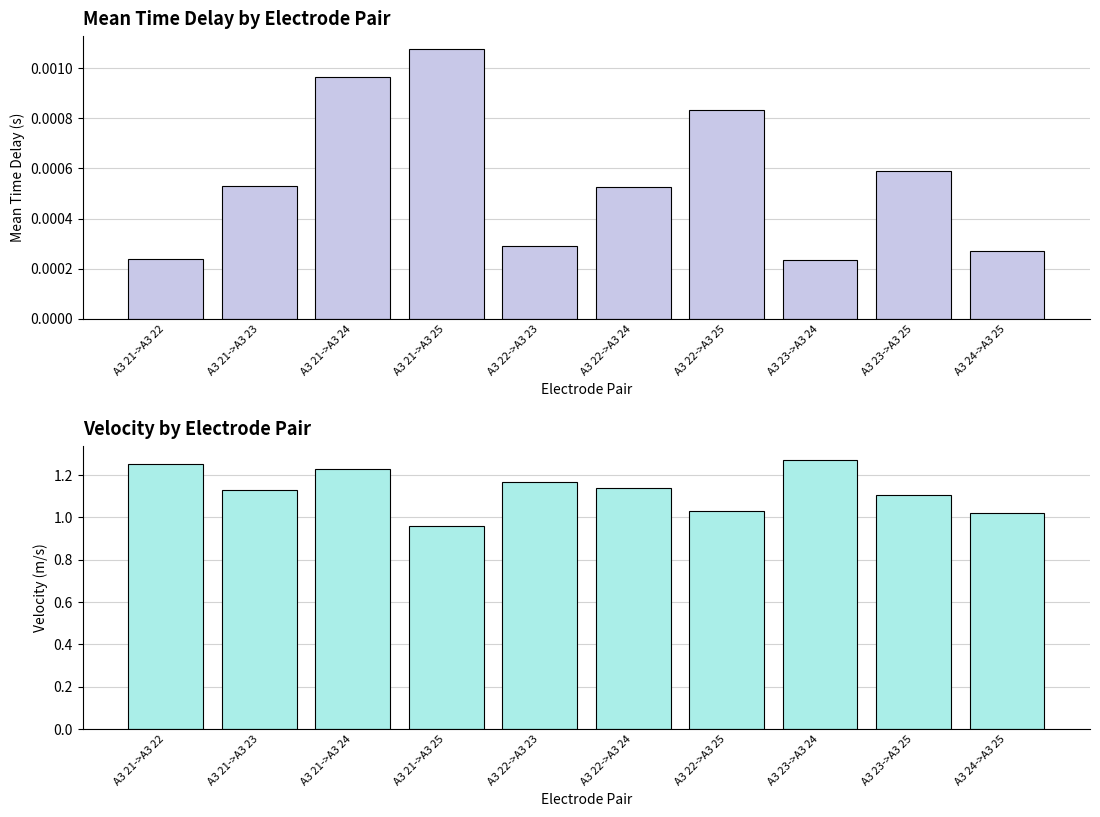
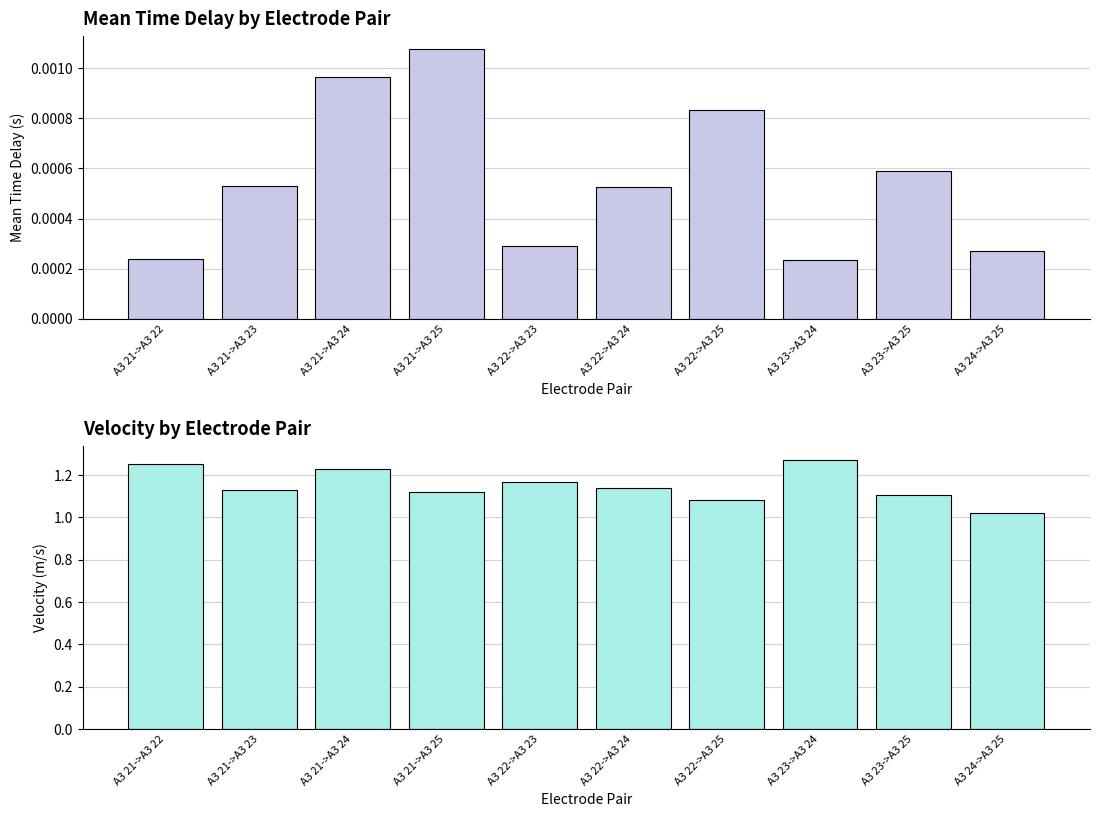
Velocity by Electrode Pair, A3 21->A3 25: 0.96 -> 1.12
Velocity by Electrode Pair, A3 22->A3 25: 1.03 -> 1.08
